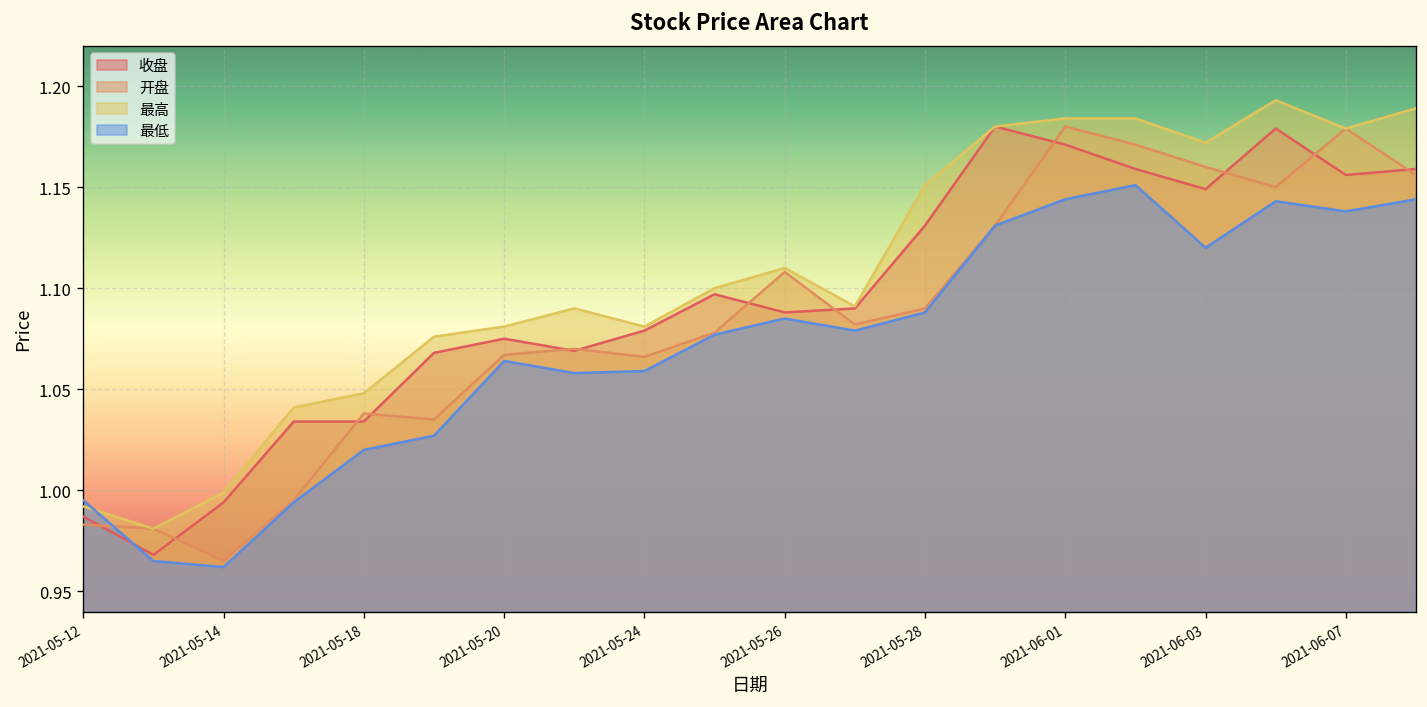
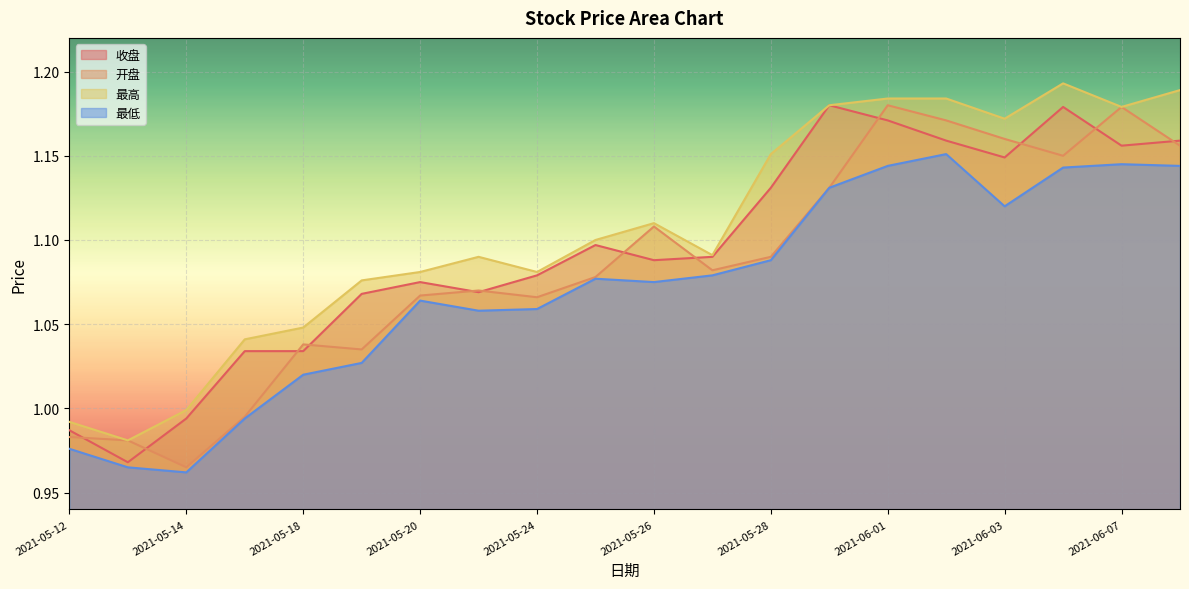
最低, 2021-05-12: 0.995 -> 0.976
最低, 2021-05-26: 1.085 -> 1.075
最低, 2021-06-07: 1.138 -> 1.145
